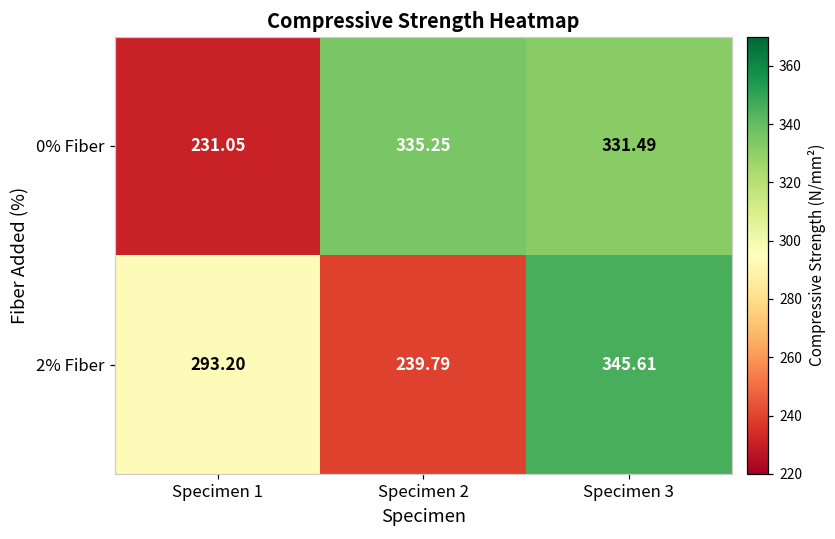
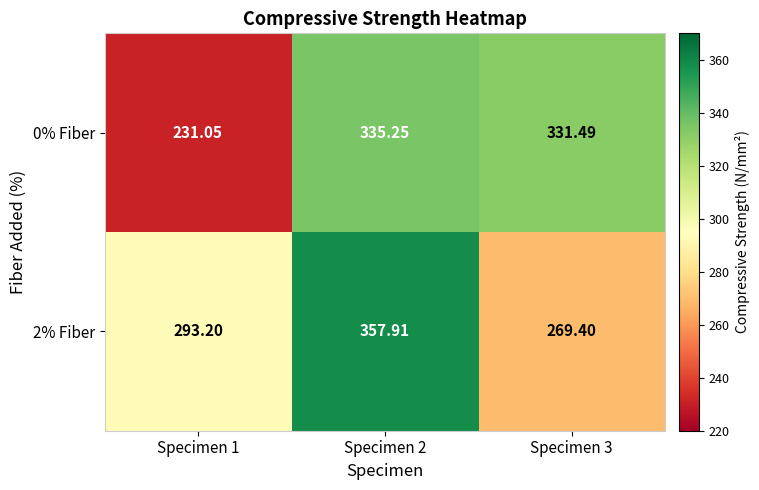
2% Fiber, Specimen 2: 239.79 -> 357.91
2% Fiber, Specimen 3: 345.61 -> 269.40
